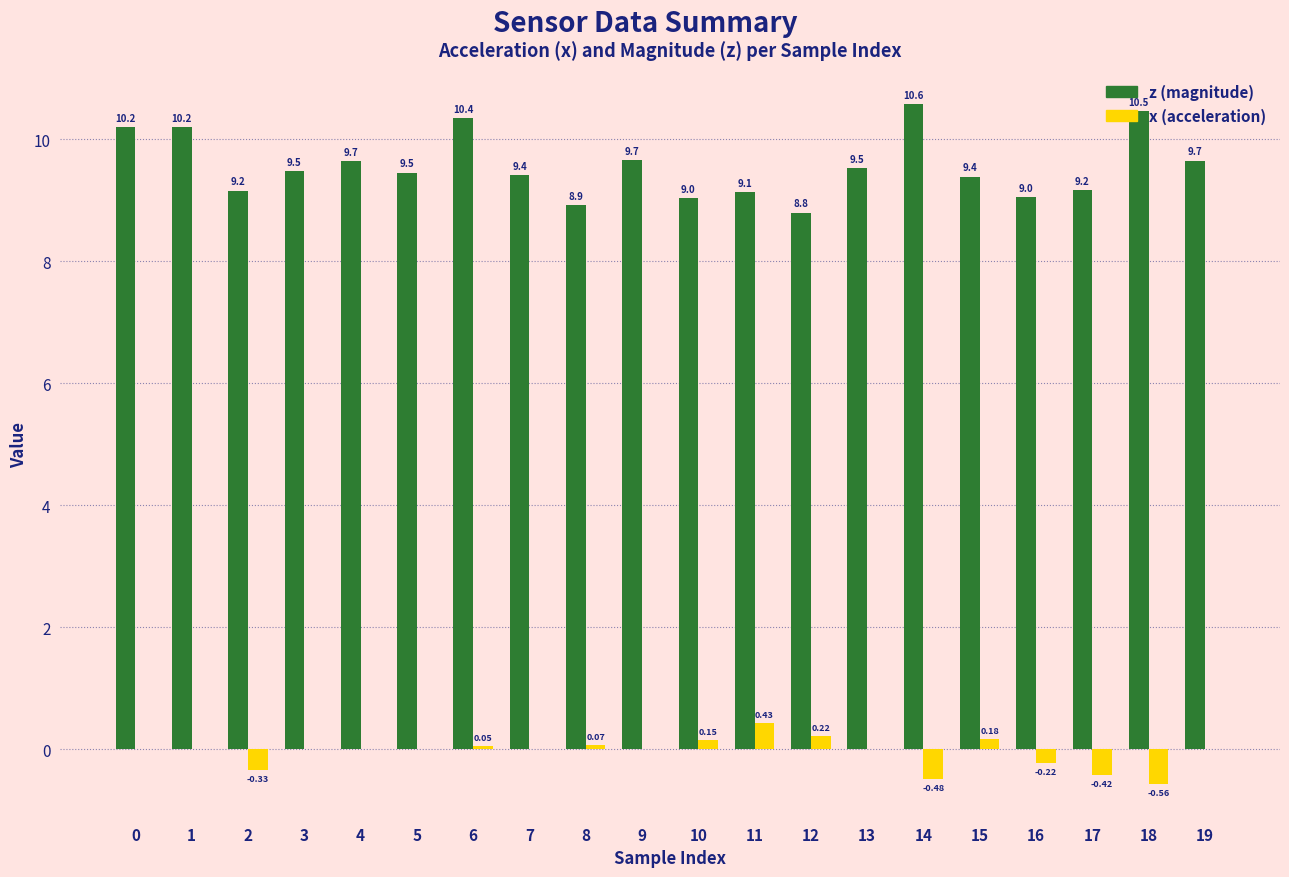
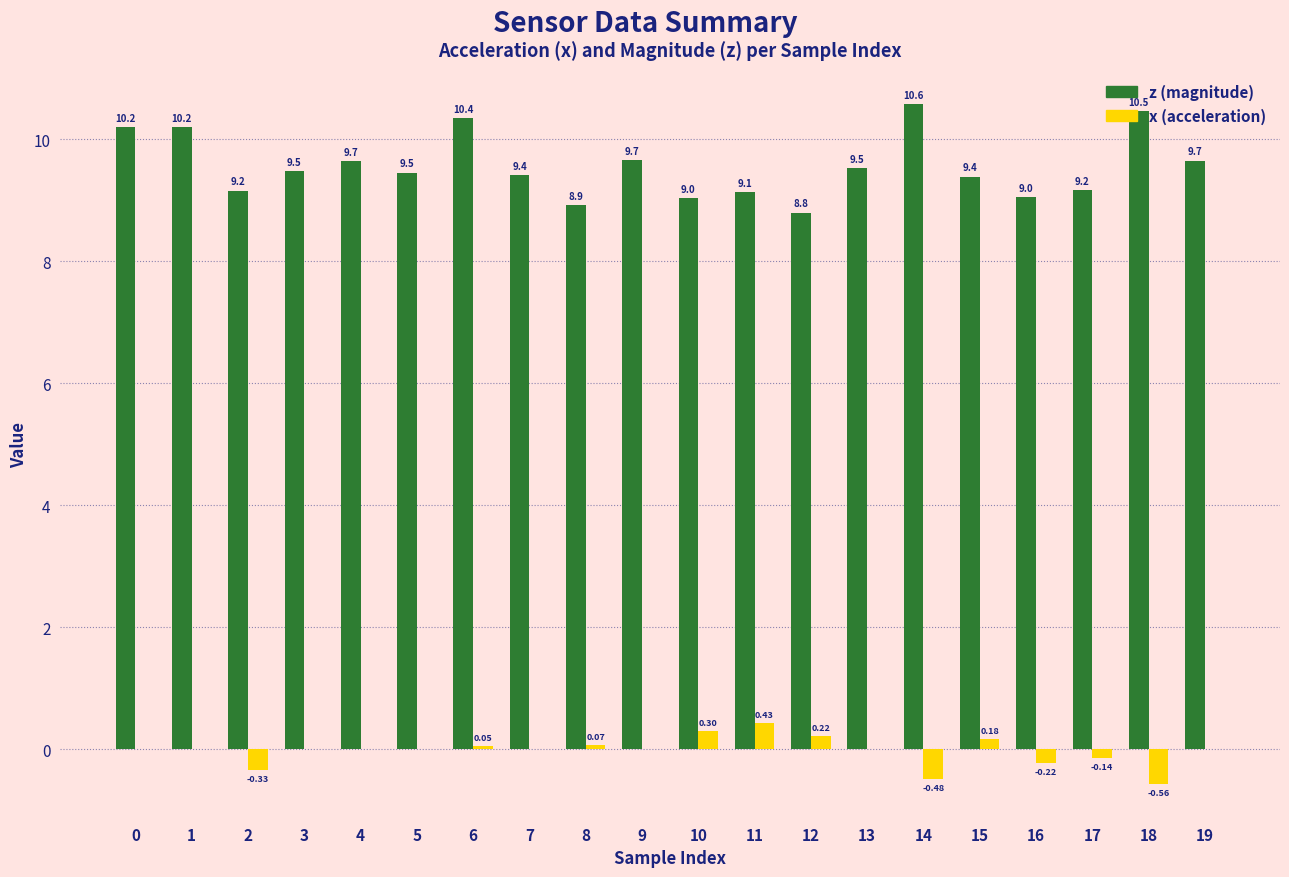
x (acceleration), 10: 0.15 -> 0.30
x (acceleration), 17: -0.42 -> -0.14
